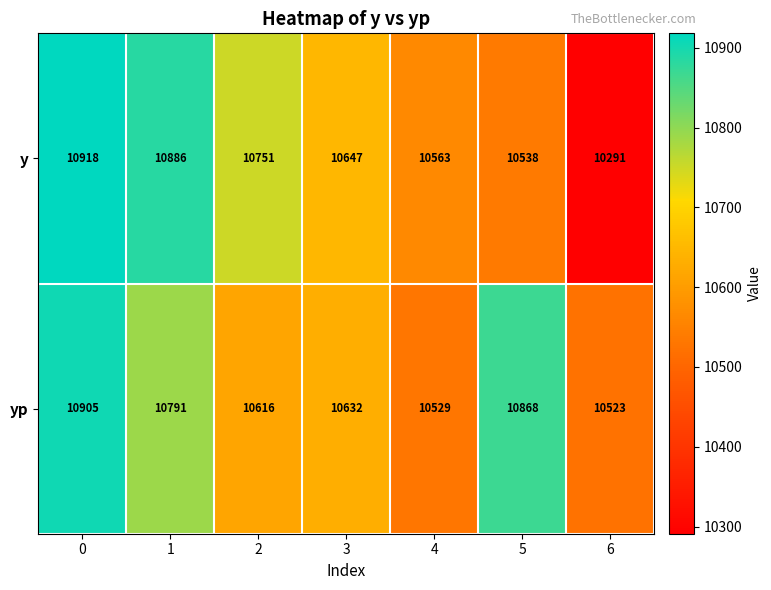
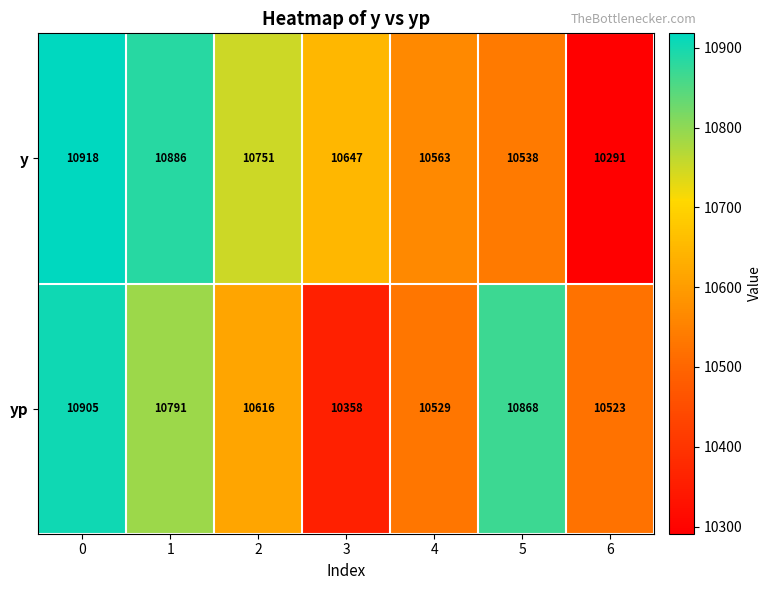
yp, 3: 10632 -> 10358
